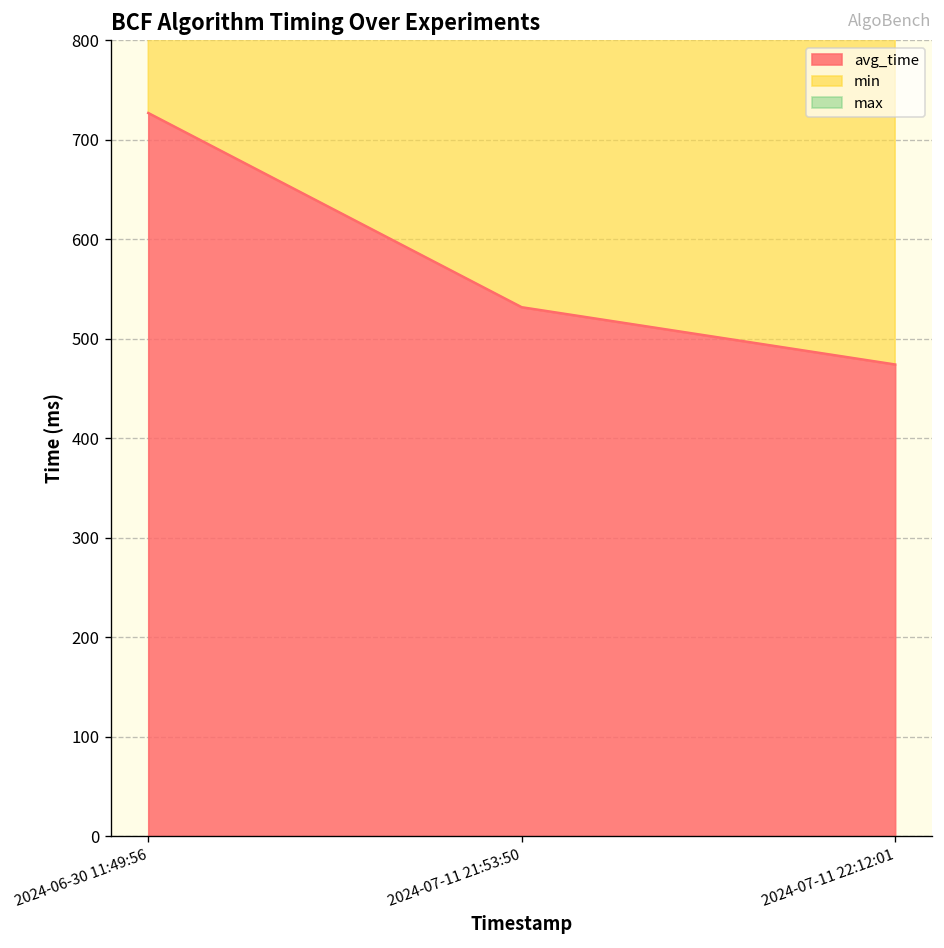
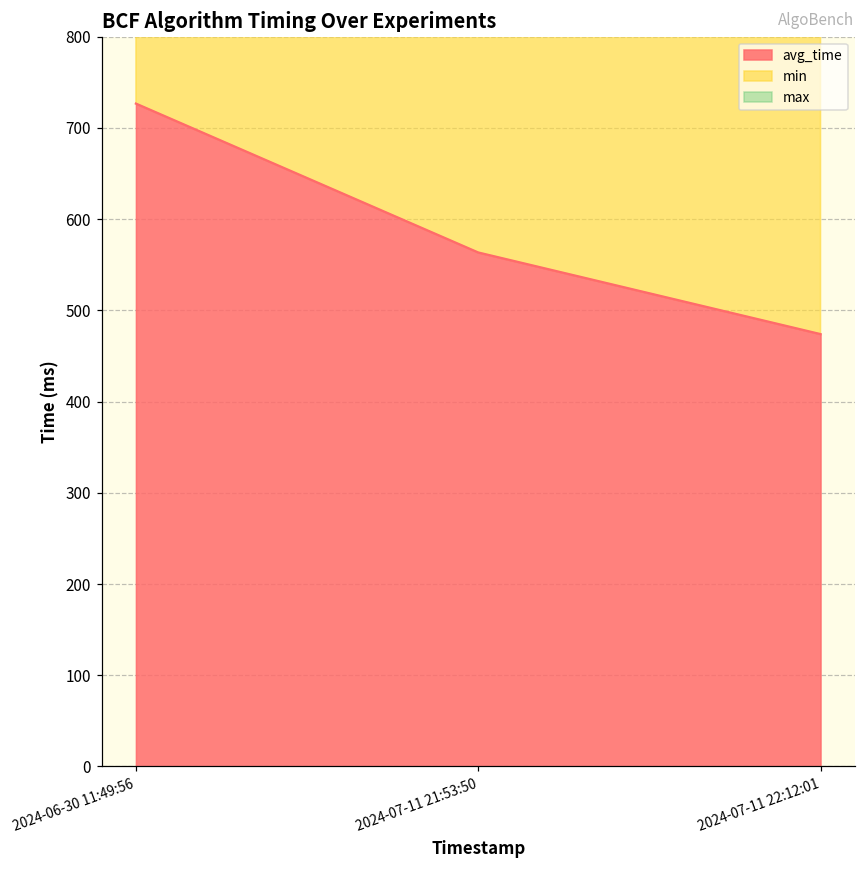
avg_time, 2024-07-11 21:53:50: 530 -> 560
